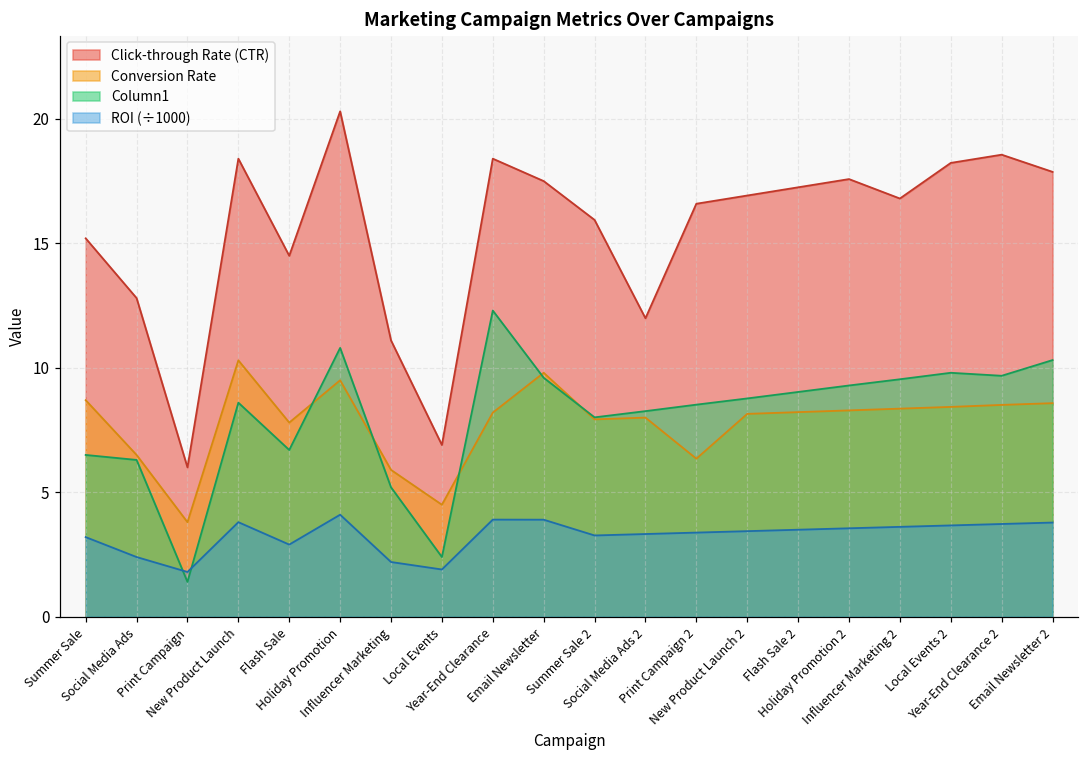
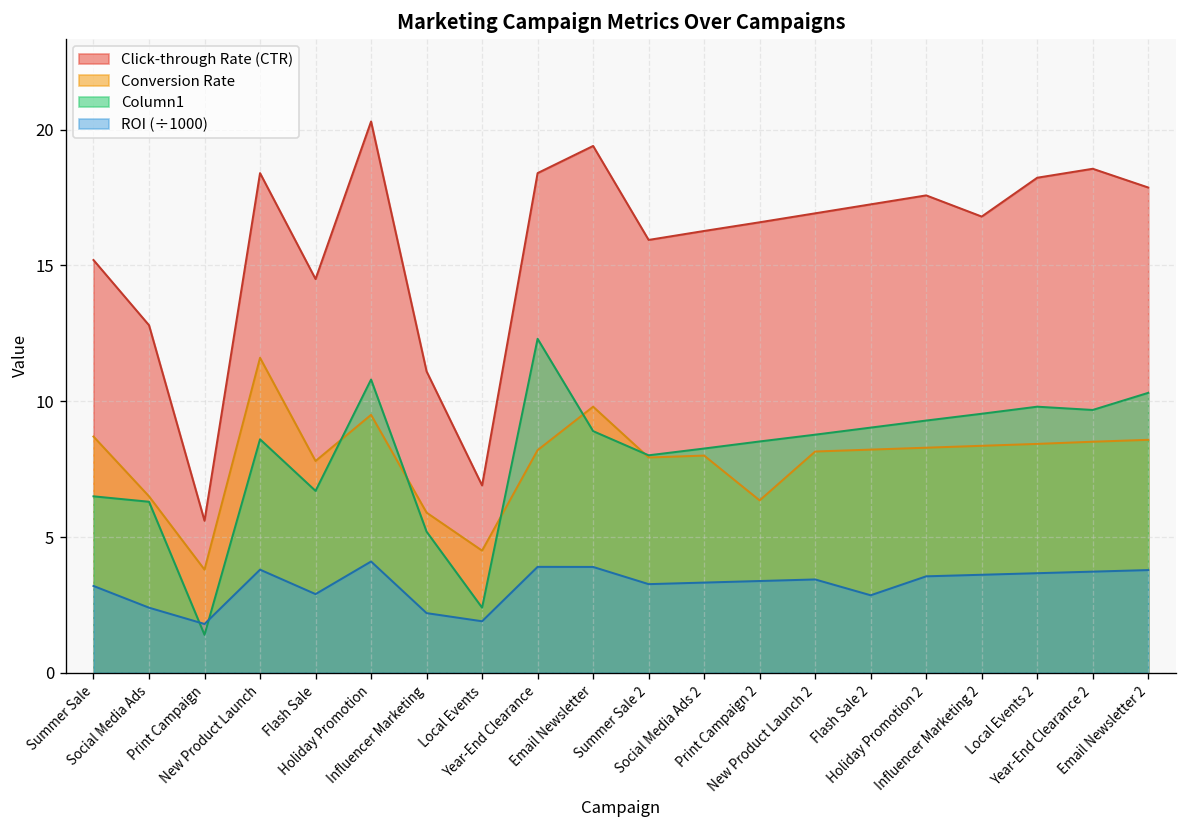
Click-through Rate (CTR), Print Campaign: 6.0 -> 5.6
Conversion Rate, New Product Launch: 10.3 -> 11.6
Click-through Rate (CTR), Email Newsletter: 17.5 -> 19.4
Column1, Email Newsletter: 9.6 -> 8.9
Click-through Rate (CTR), Social Media Ads 2: 12.0 -> 16.3
ROI (÷1000), Flash Sale 2: 3.5 -> 2.9
